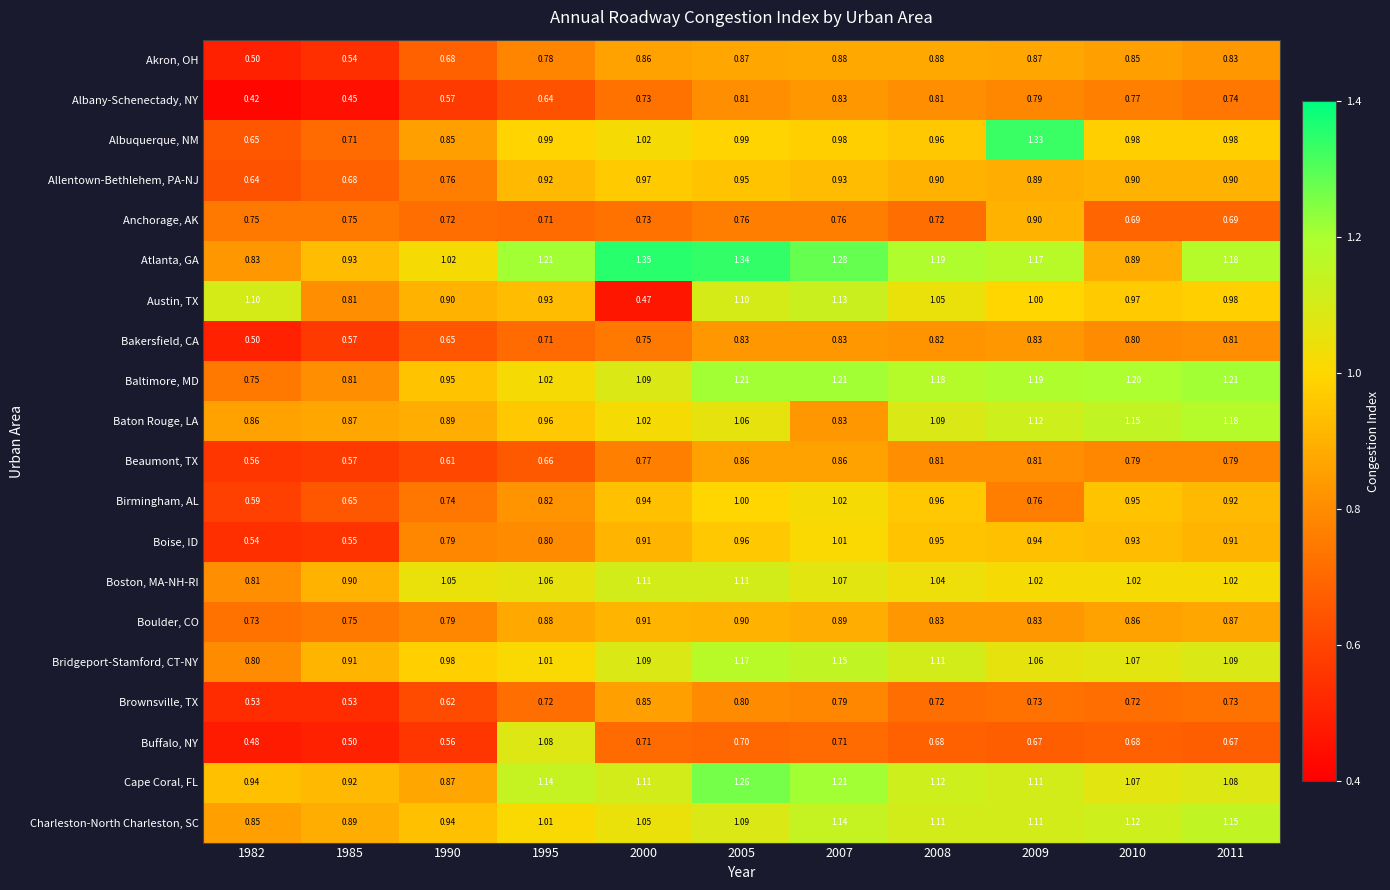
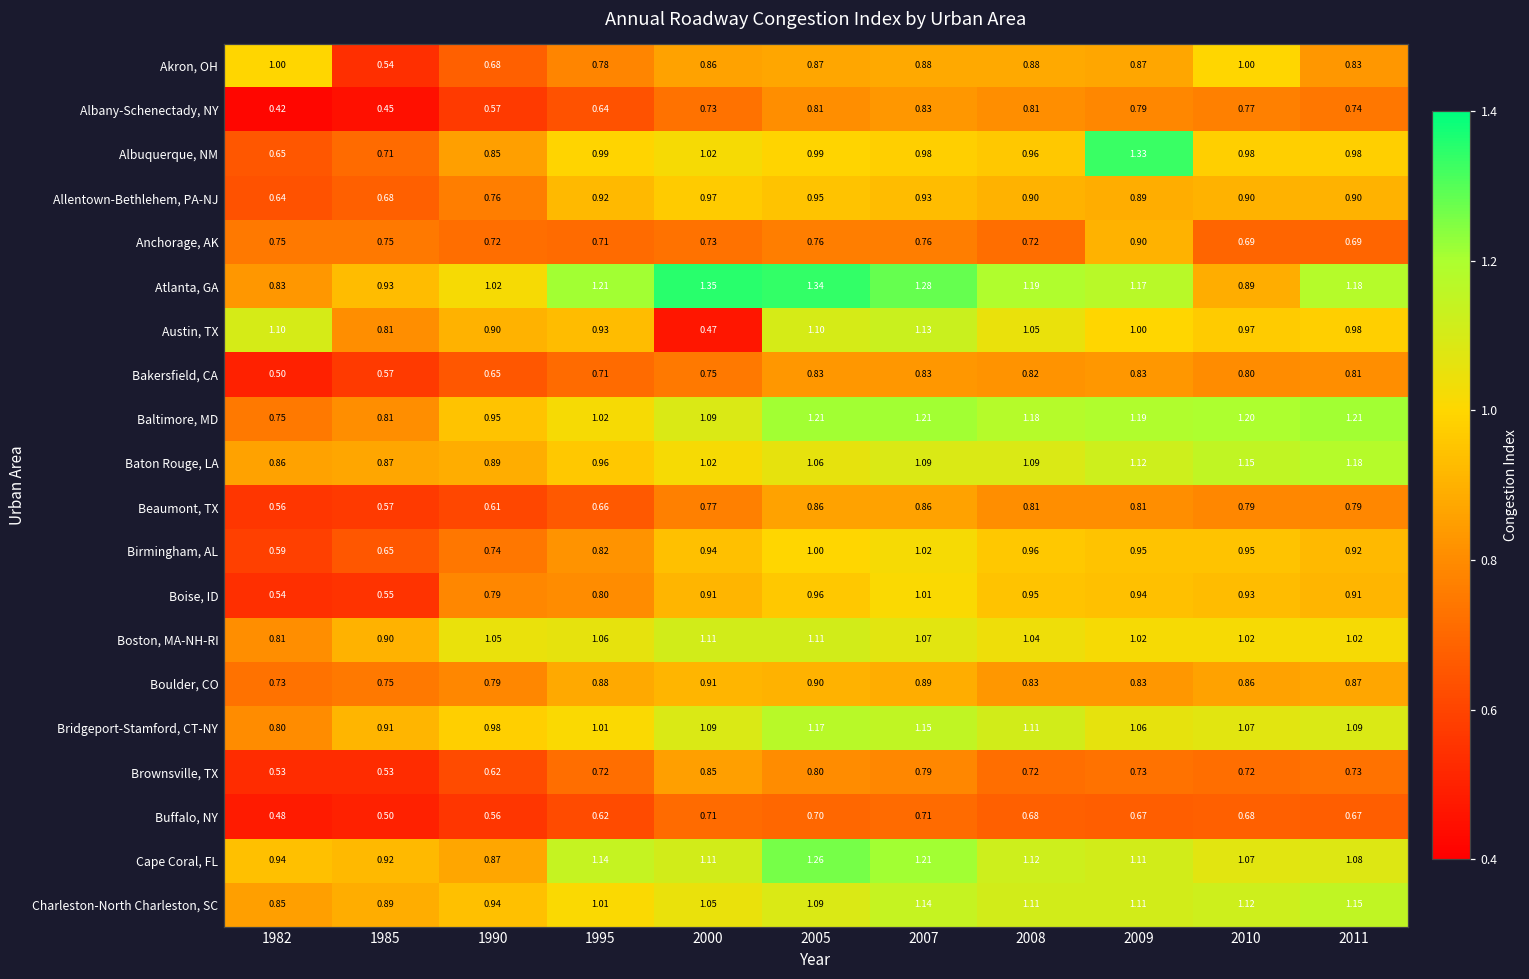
Akron, OH, 1982: 0.50 -> 1.00
Akron, OH, 2010: 0.85 -> 1.00
Baton Rouge, LA, 2007: 0.83 -> 1.09
Birmingham, AL, 2009: 0.76 -> 0.95
Buffalo, NY, 1995: 1.08 -> 0.62
